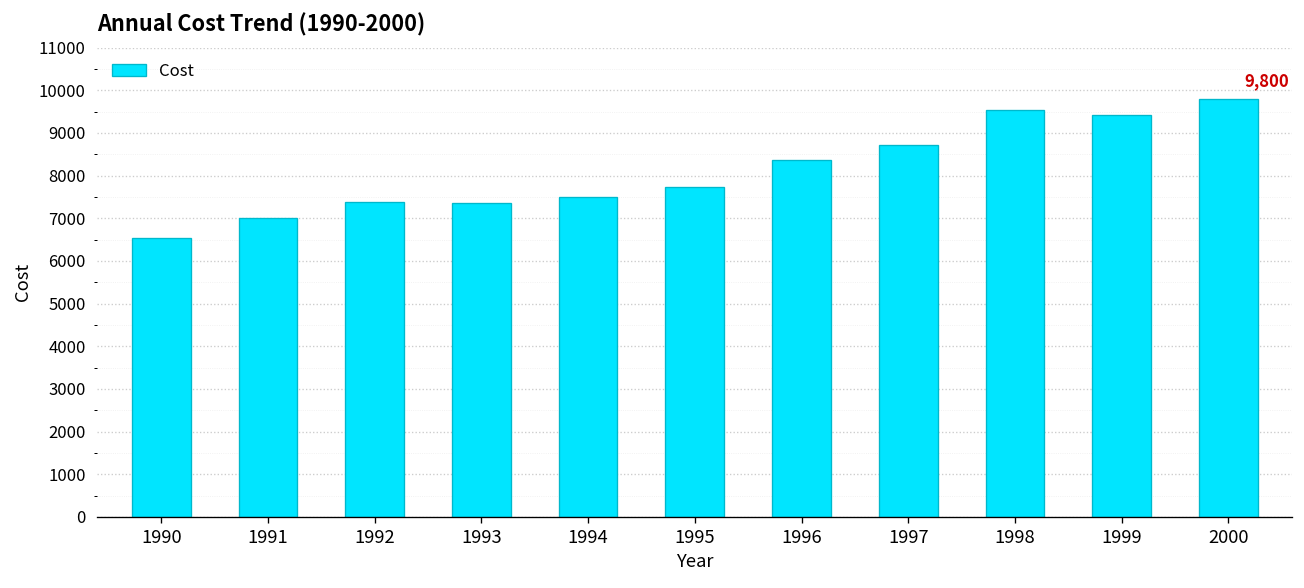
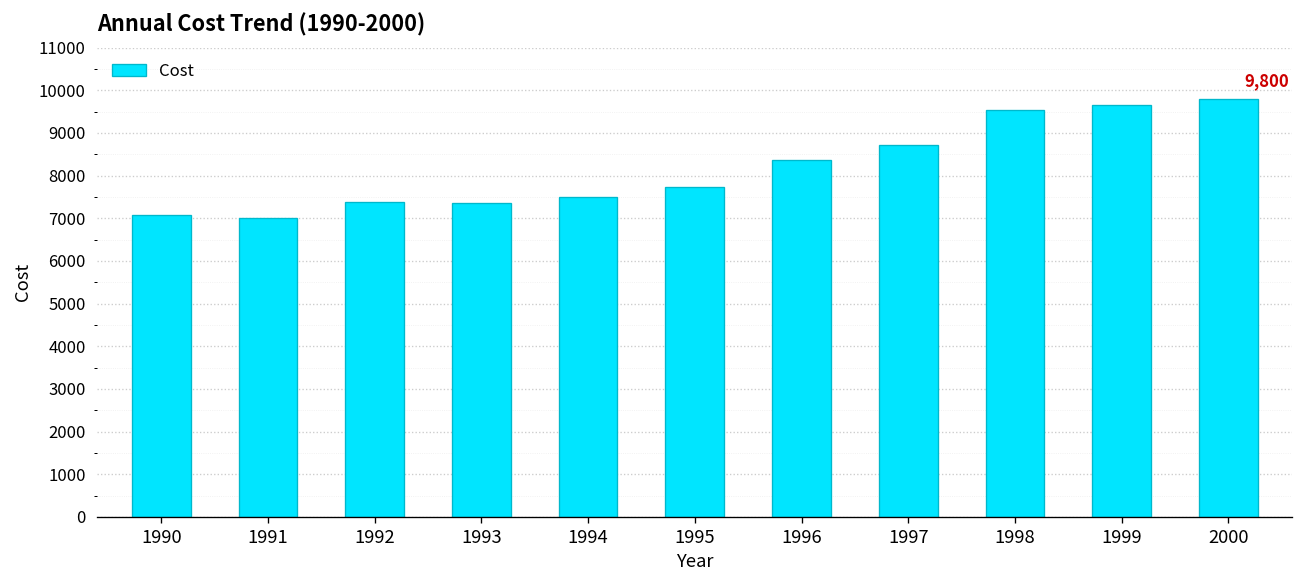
1990: 6500 -> 7100
1999: 9400 -> 9700
